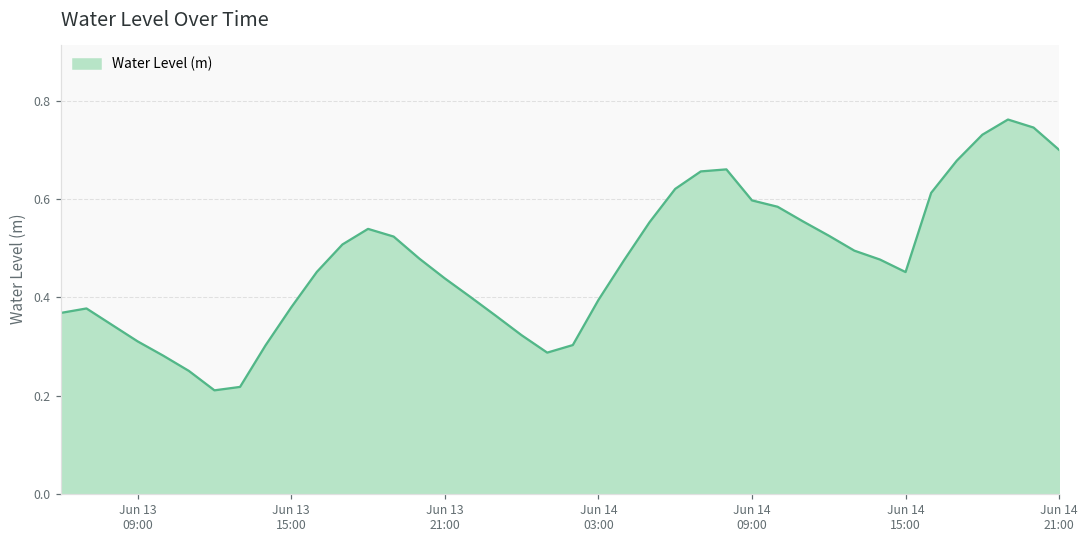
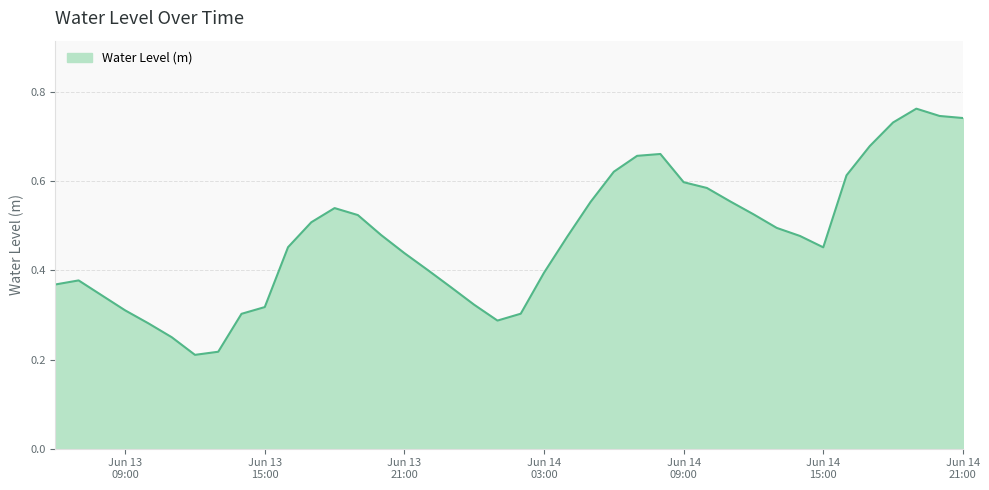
Jun 13 15:00: 0.38 -> 0.32
Jun 14 21:00: 0.70 -> 0.74
